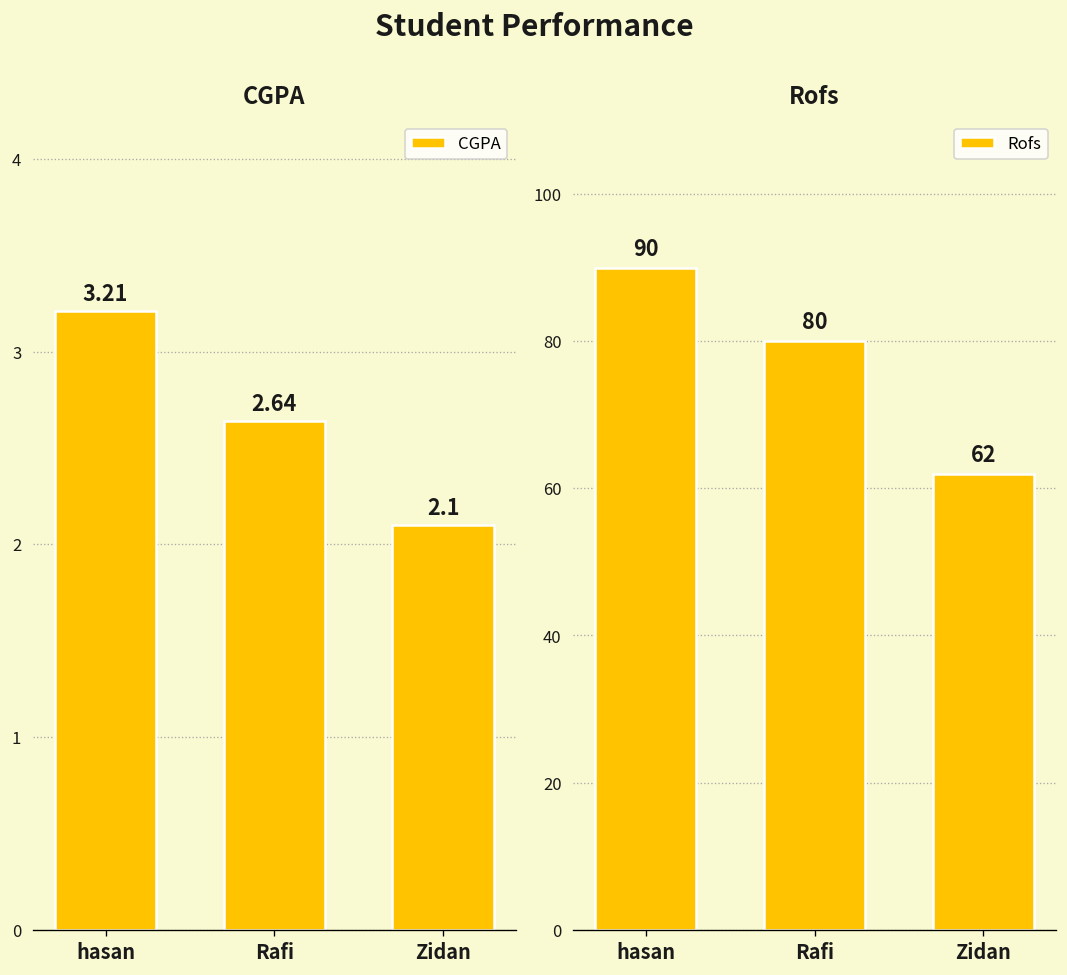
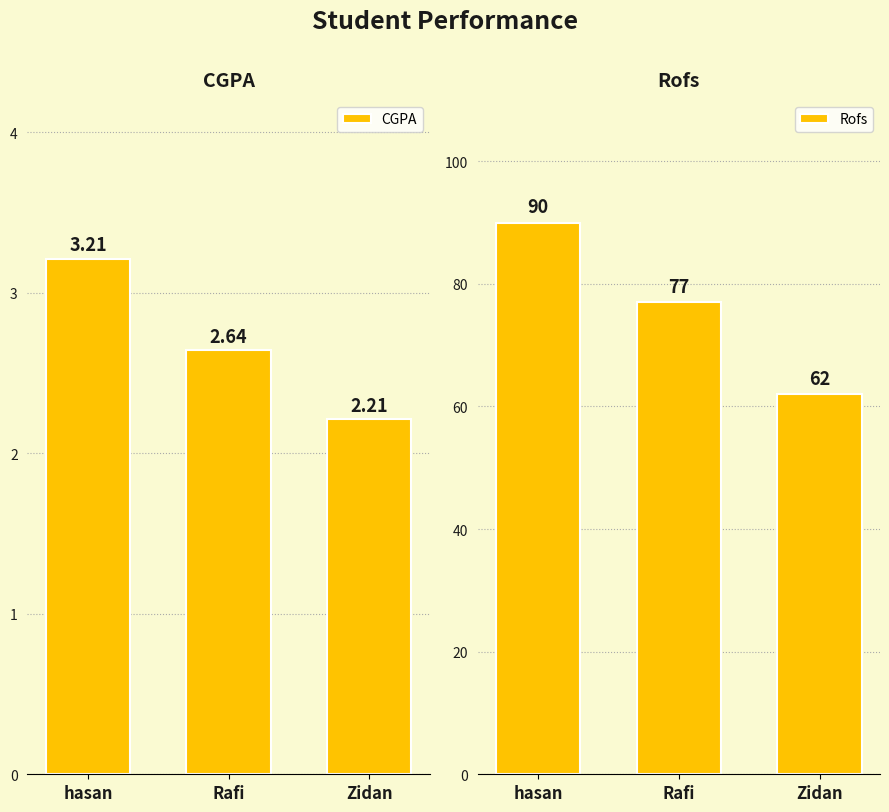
CGPA, Zidan: 2.1 -> 2.21
Rofs, Rafi: 80 -> 77
